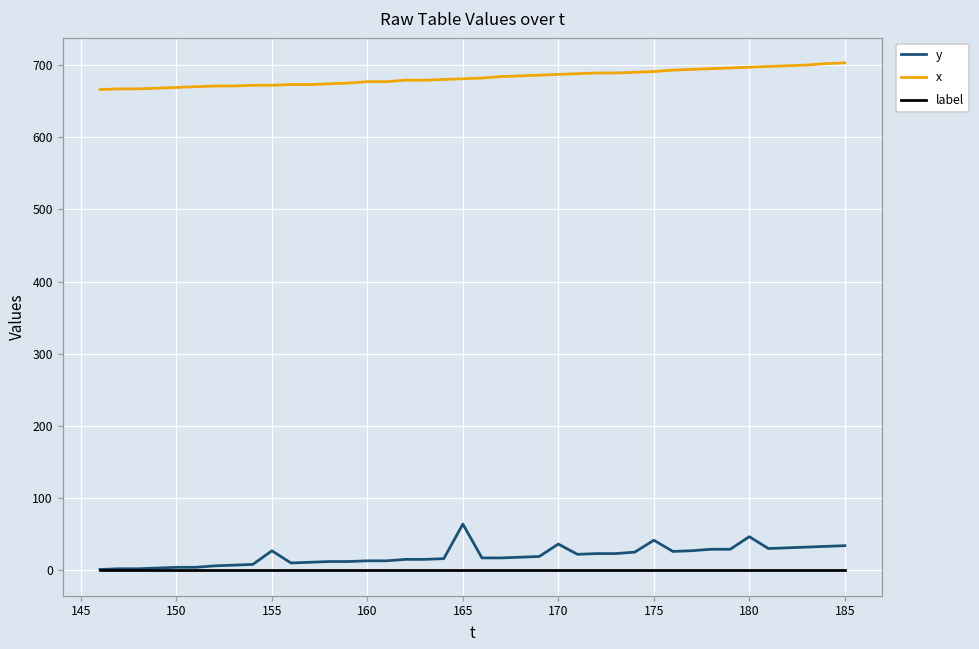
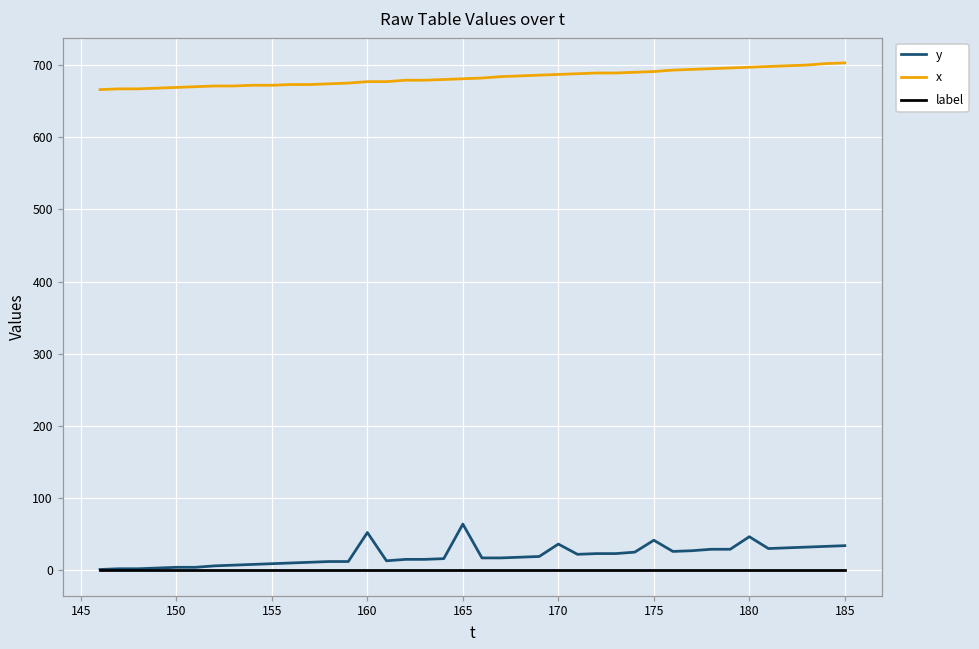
y, 155: 30 -> 10
y, 160: 10 -> 50
